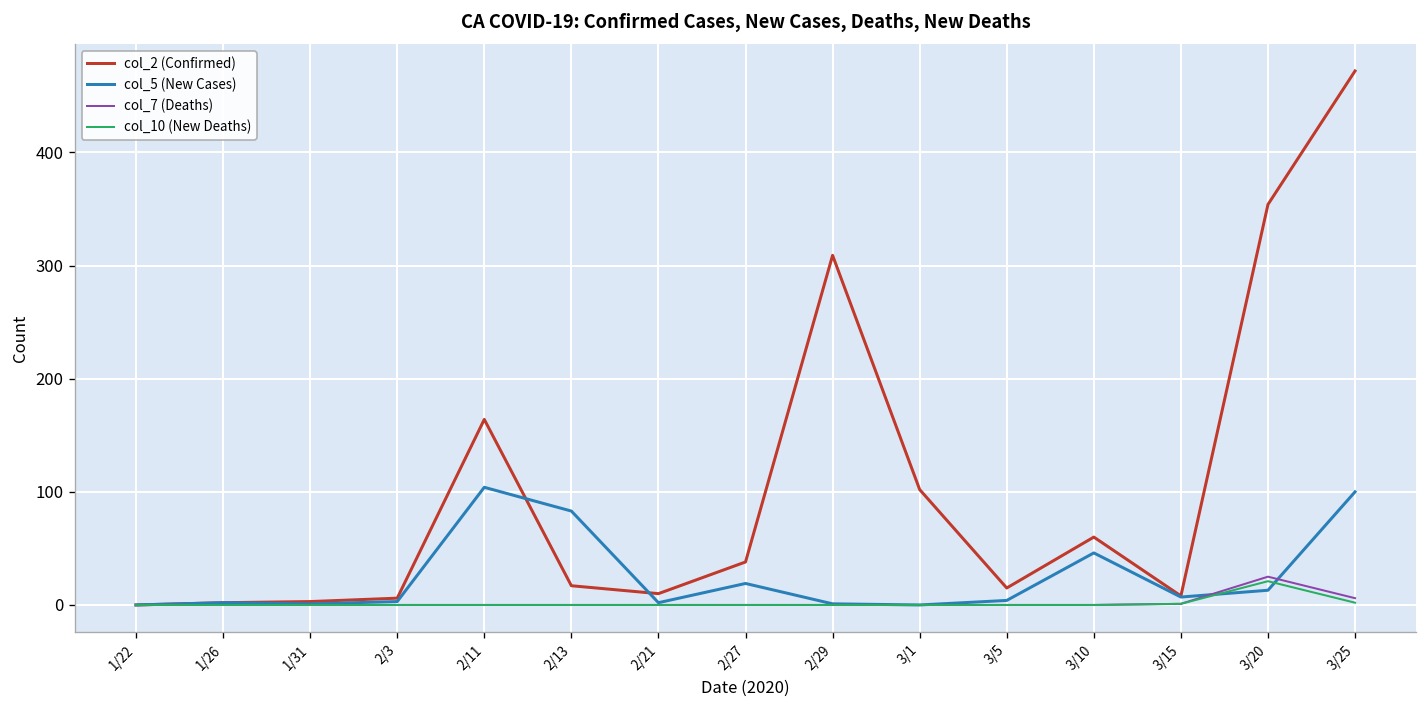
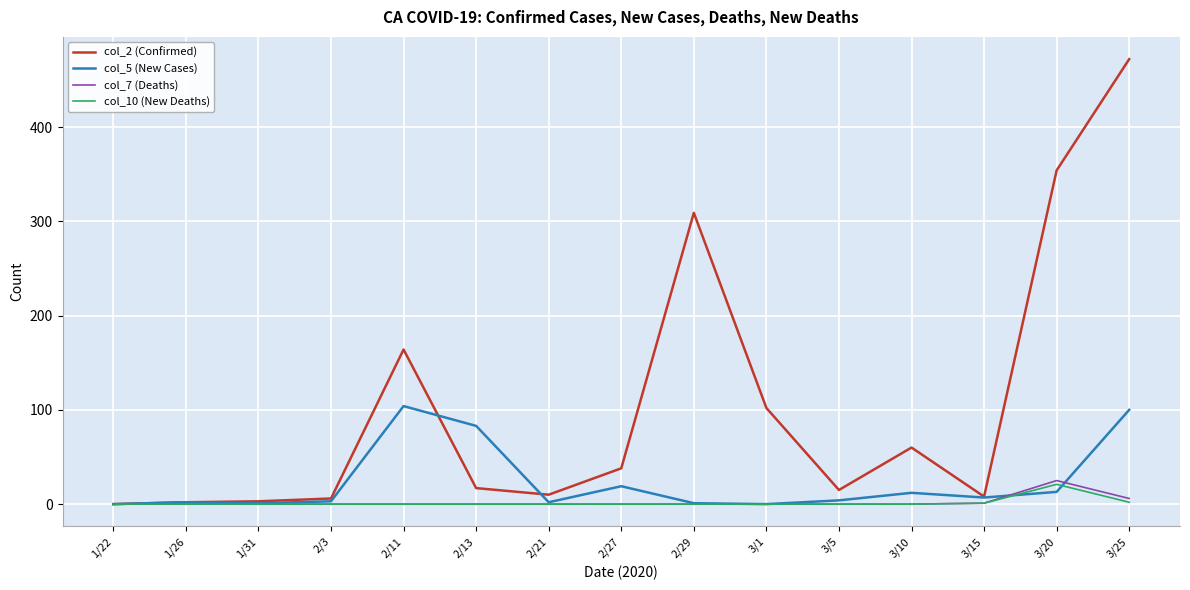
col_5 (New Cases), 3/10: 50 -> 10
